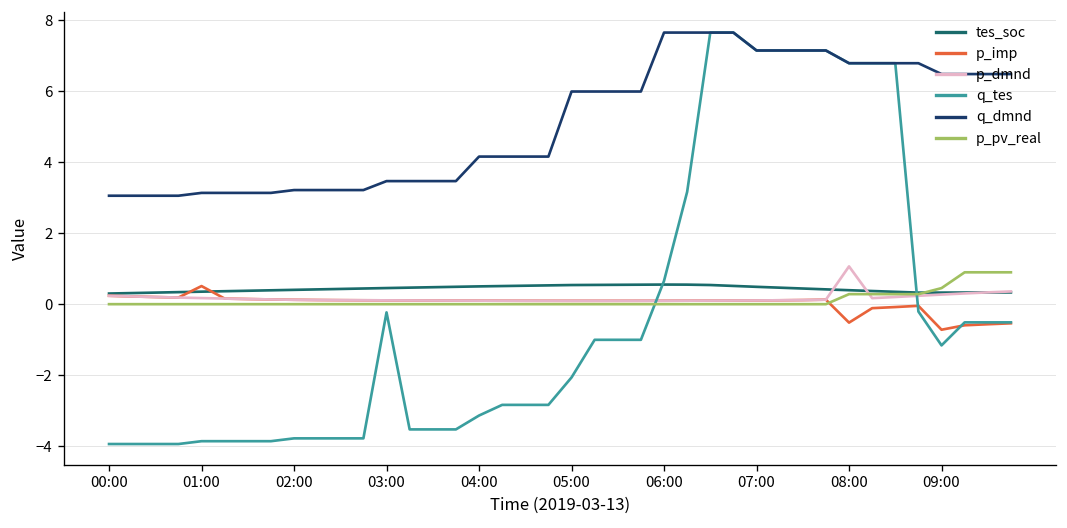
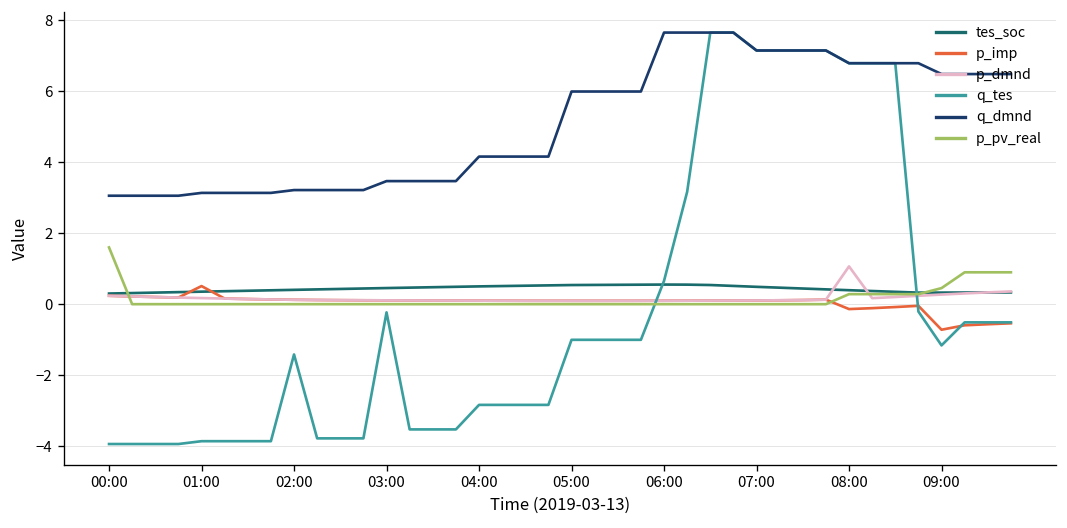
p_pv_real, 00:00: 0.0 -> 1.6
q_tes, 02:00: -3.8 -> -1.4
q_tes, 04:00: -3.1 -> -2.8
q_tes, 05:00: -2.1 -> -1.0
p_imp, 08:00: -0.5 -> -0.1
